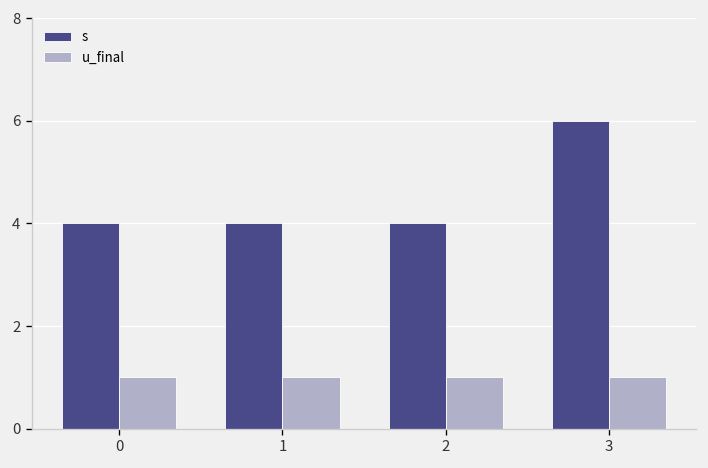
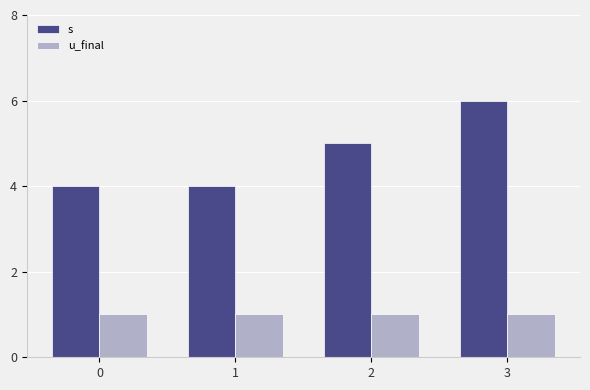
s, 2: 4 -> 5
